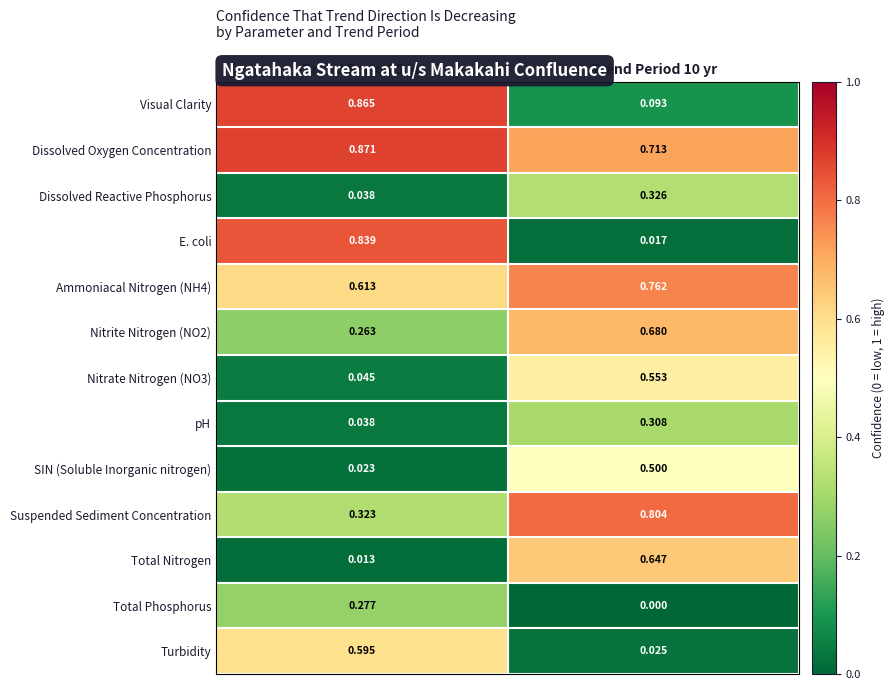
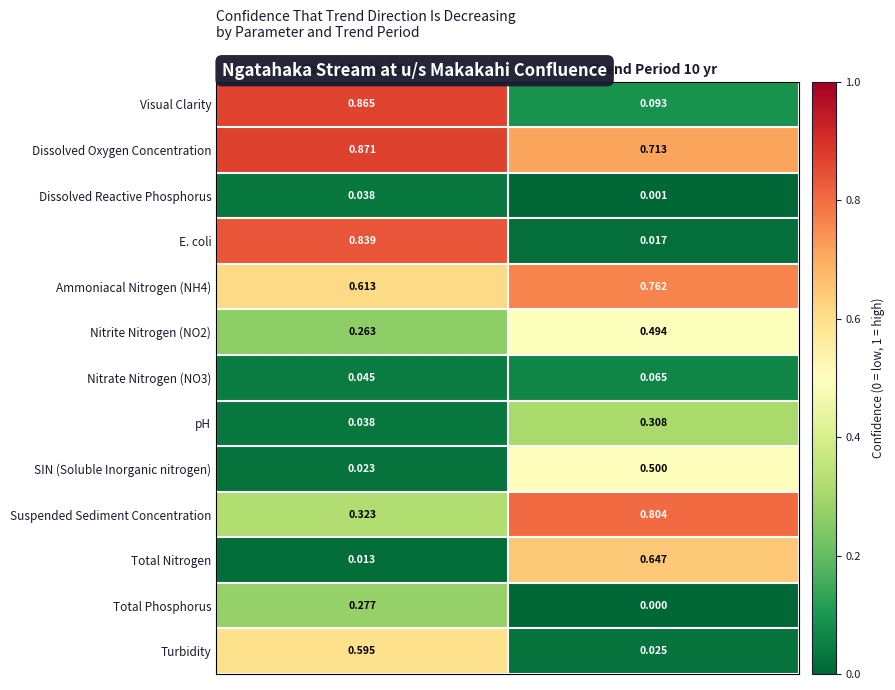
Dissolved Reactive Phosphorus, Trend Period 10 yr: 0.326 -> 0.001
Nitrite Nitrogen (NO2), Trend Period 10 yr: 0.680 -> 0.494
Nitrate Nitrogen (NO3), Trend Period 10 yr: 0.553 -> 0.065
